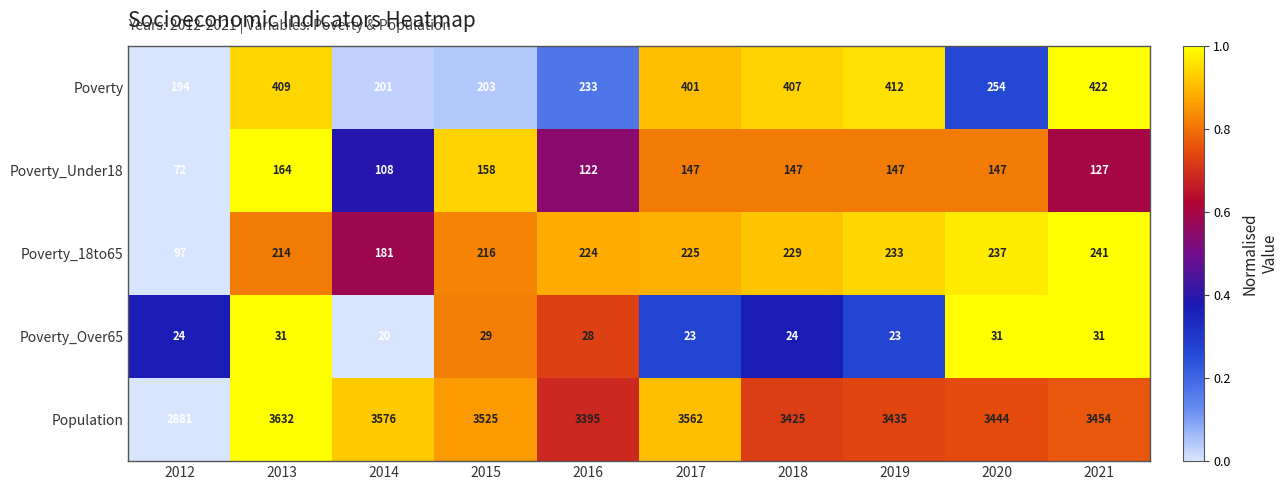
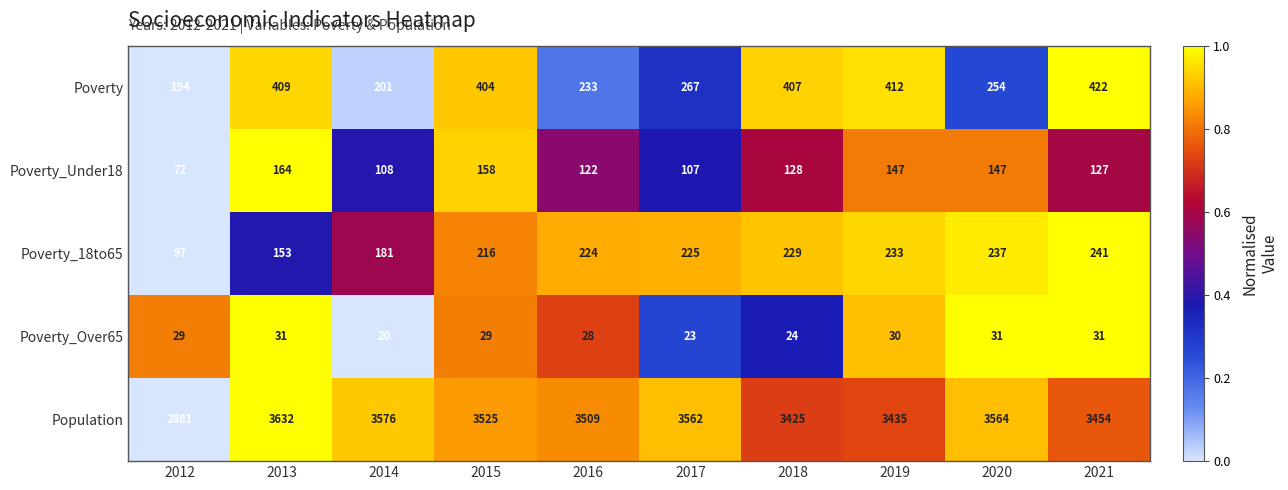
Poverty, 2015: 203 -> 404
Poverty, 2017: 401 -> 267
Poverty_Under18, 2017: 147 -> 107
Poverty_Under18, 2018: 147 -> 128
Poverty_18to65, 2013: 214 -> 153
Poverty_Over65, 2012: 24 -> 29
Poverty_Over65, 2019: 23 -> 30
Population, 2016: 3395 -> 3509
Population, 2020: 3444 -> 3564
